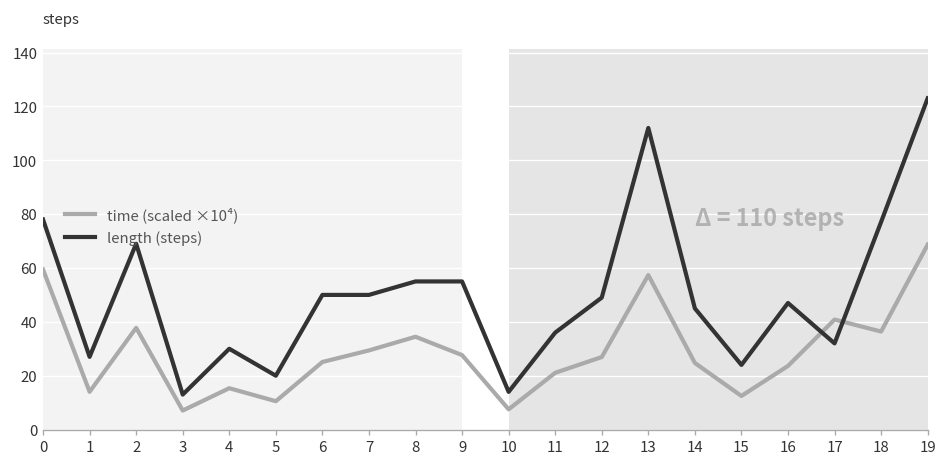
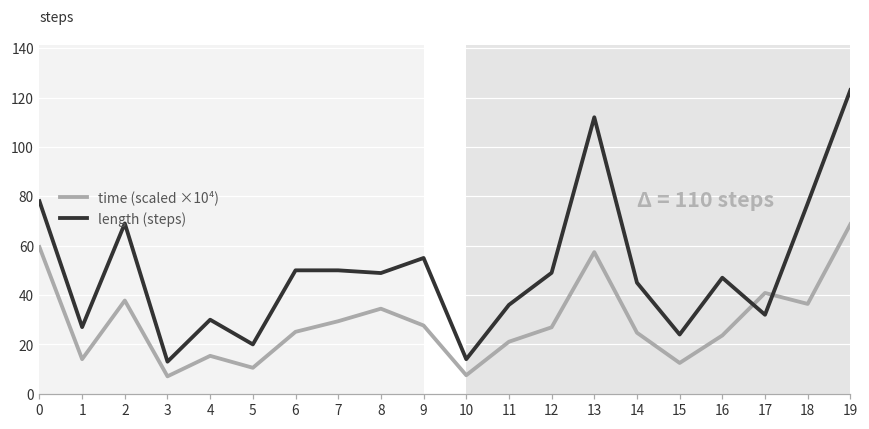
length (steps), 8: 55 -> 49
